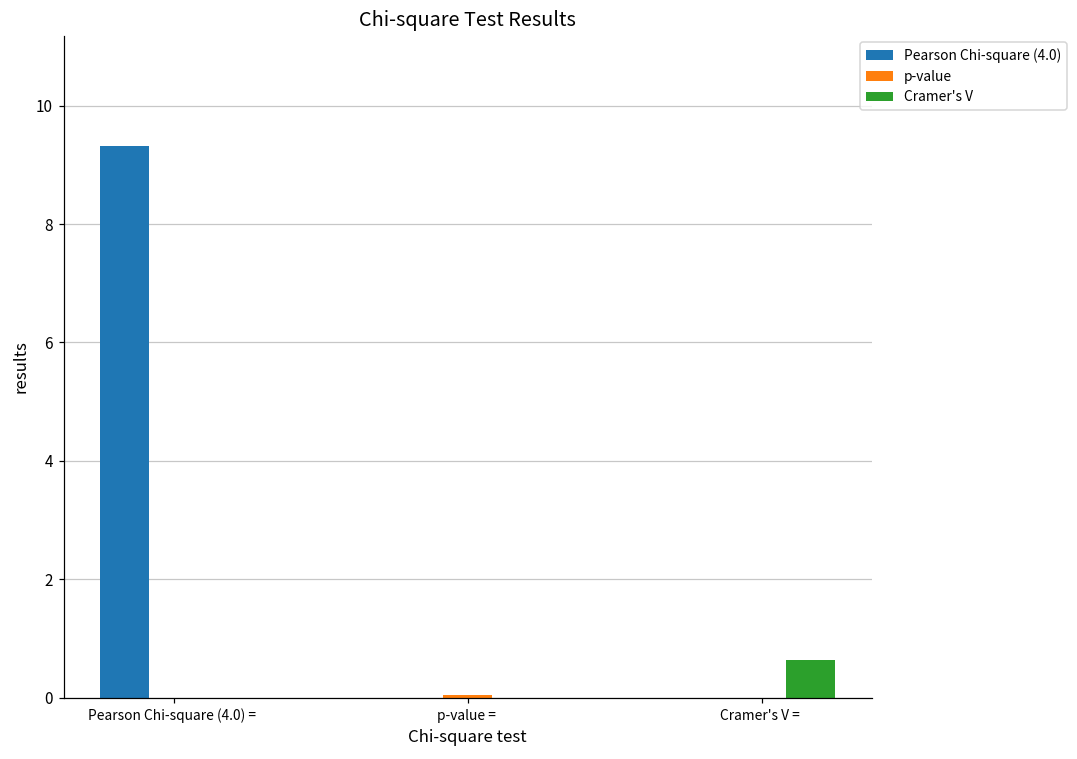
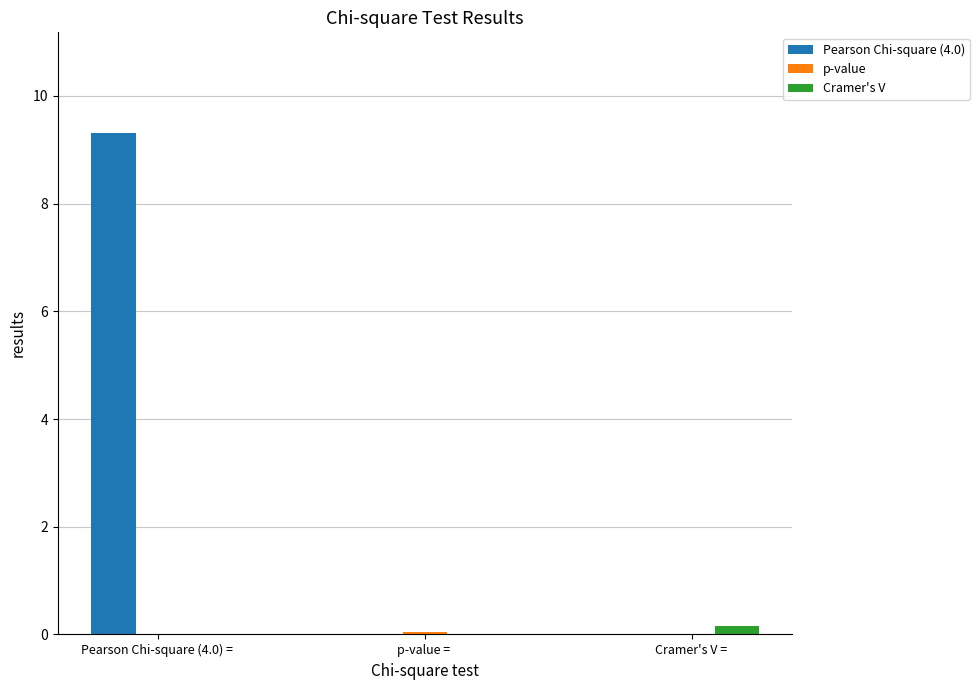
Cramer's V, Cramer's V =: 0.6 -> 0.2
